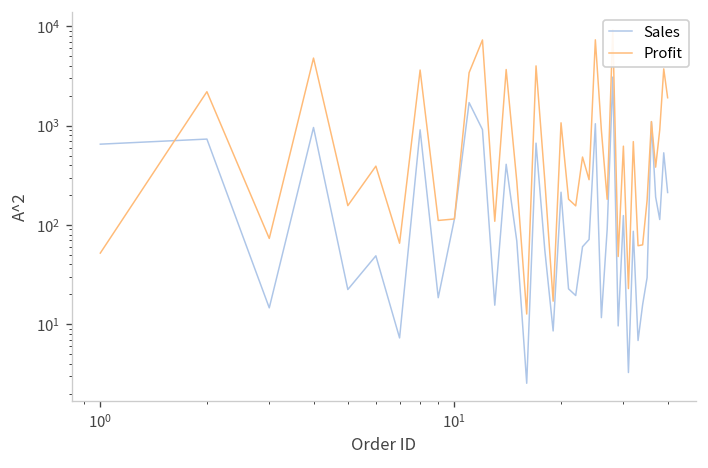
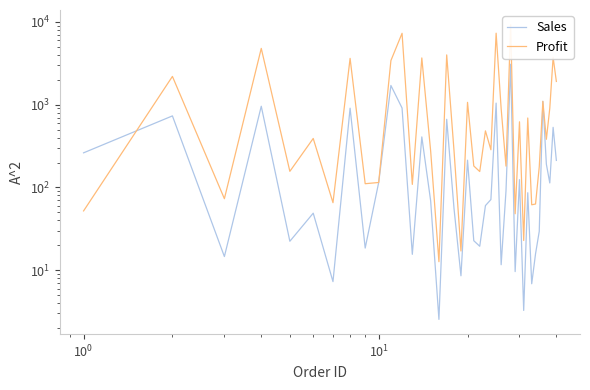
Sales, 10^0: 700 -> 260
